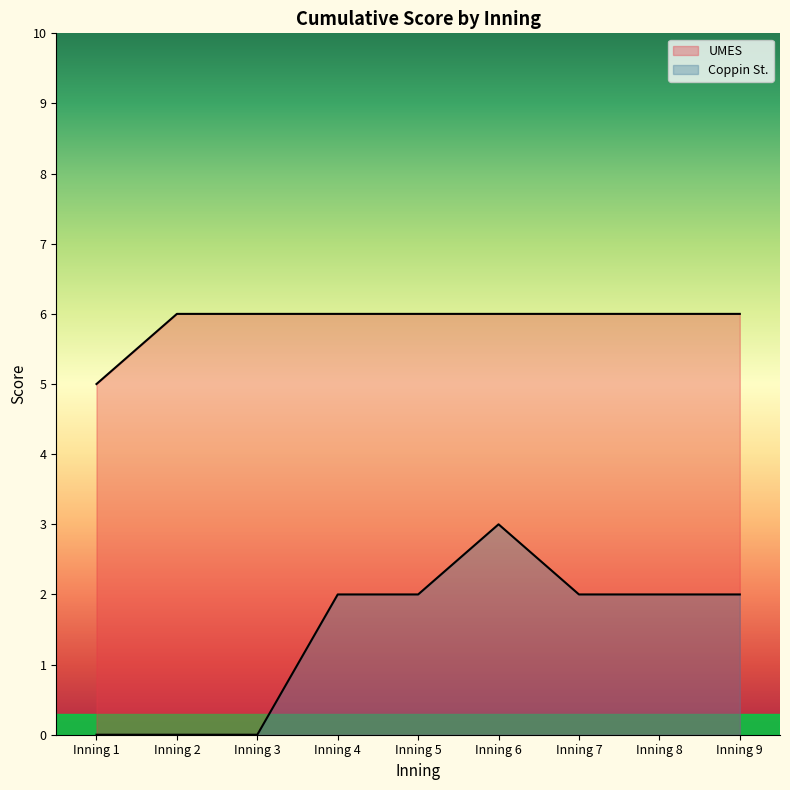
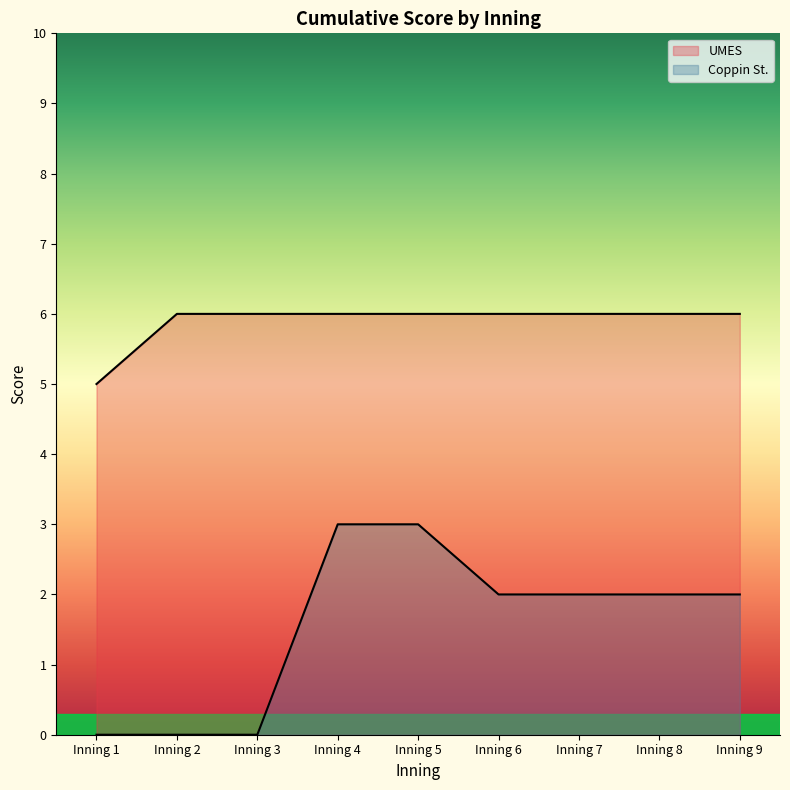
Coppin St., Inning 4: 2 -> 3
Coppin St., Inning 5: 2 -> 3
Coppin St., Inning 6: 3 -> 2
